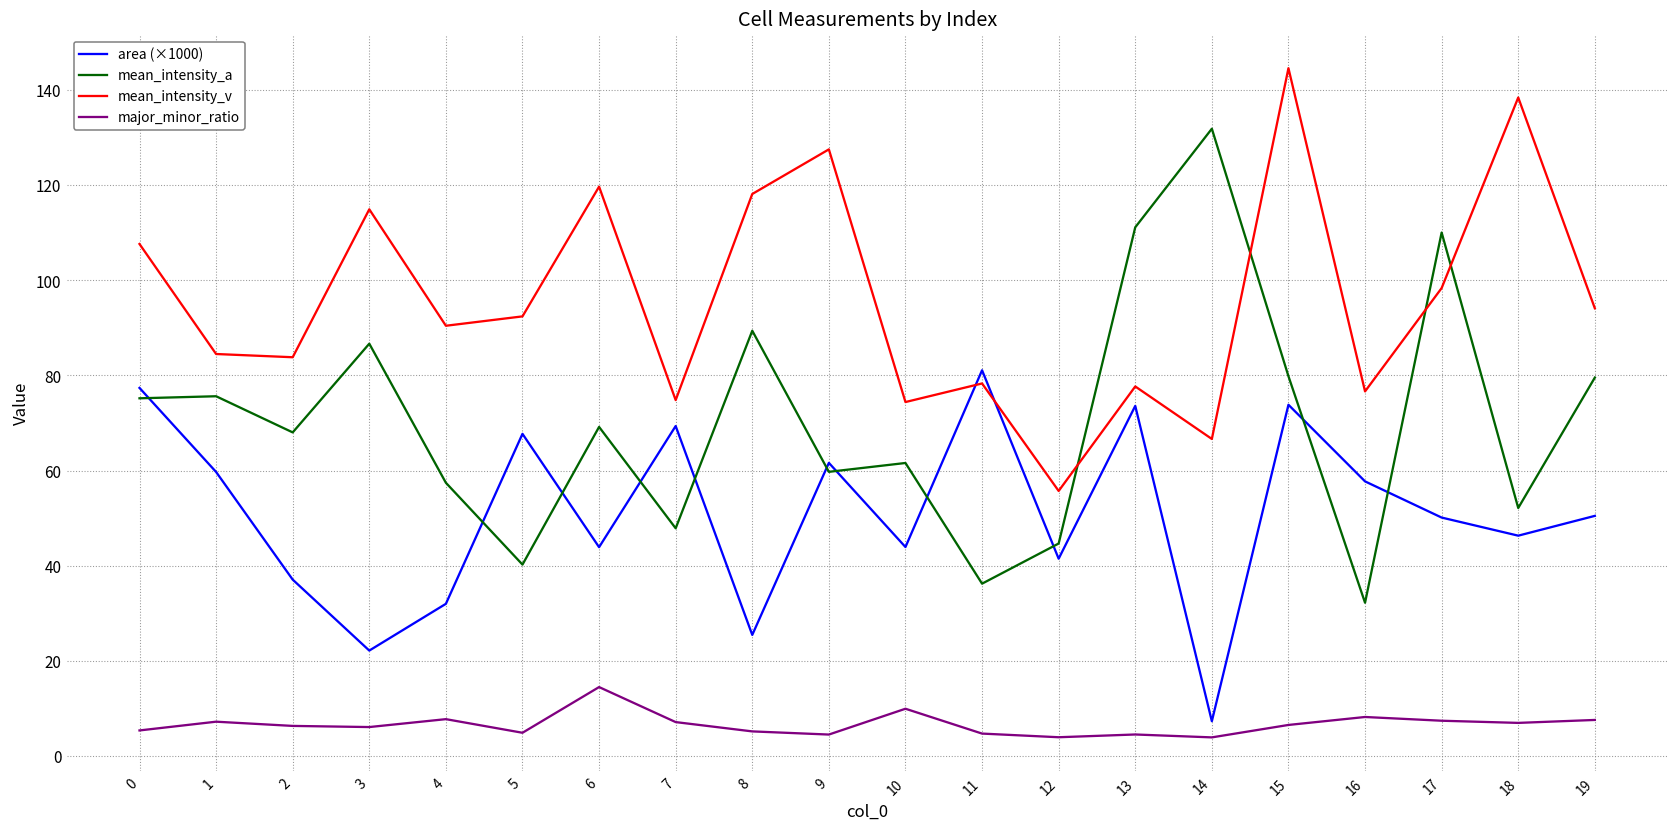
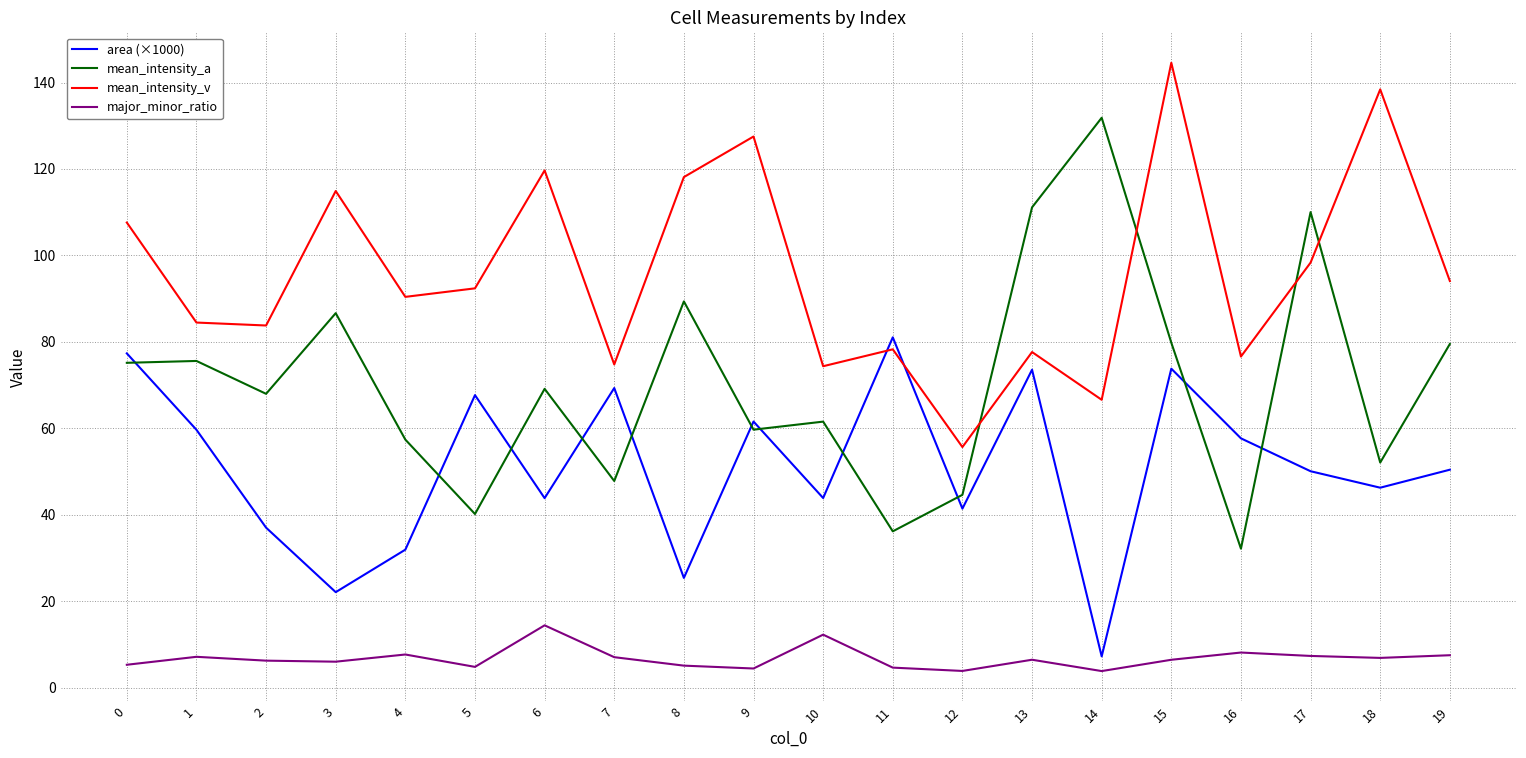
major_minor_ratio, 10: 10 -> 12
major_minor_ratio, 13: 5 -> 7
